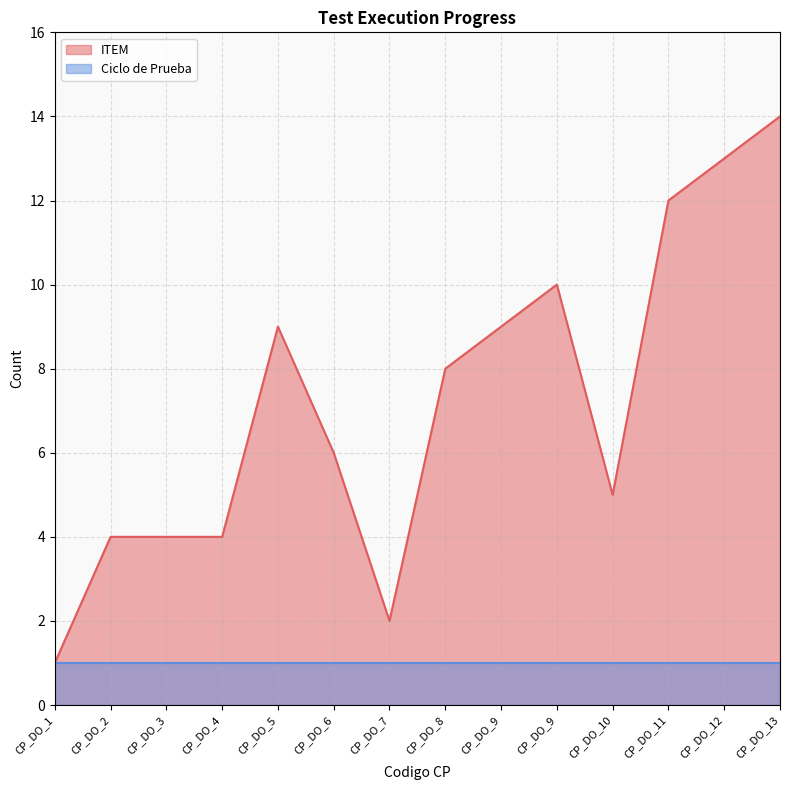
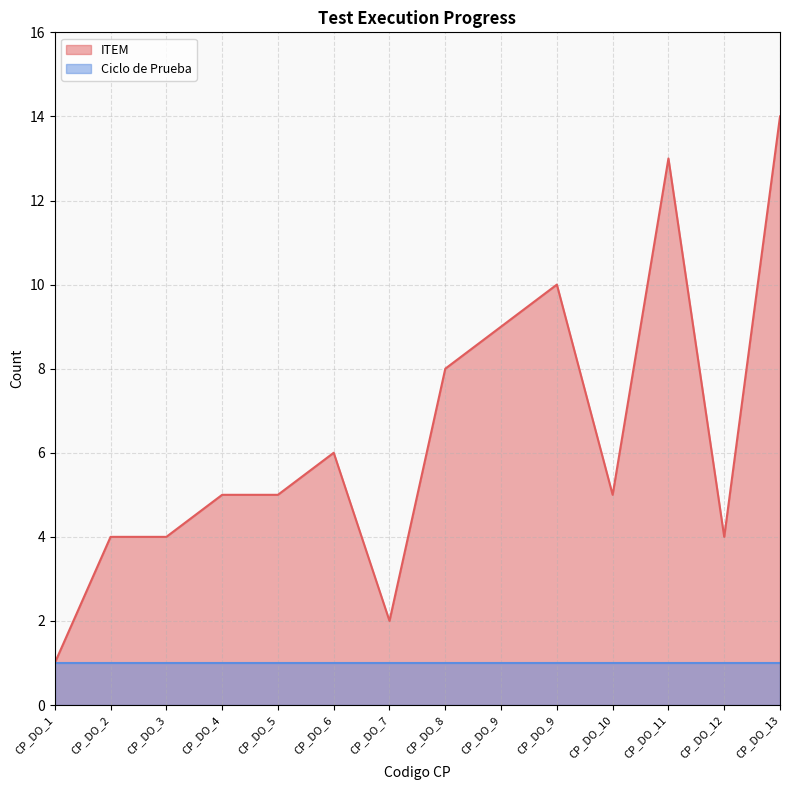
ITEM, CP_DO_4: 4 -> 5
ITEM, CP_DO_5: 9 -> 5
ITEM, CP_DO_11: 12 -> 13
ITEM, CP_DO_12: 13 -> 4
